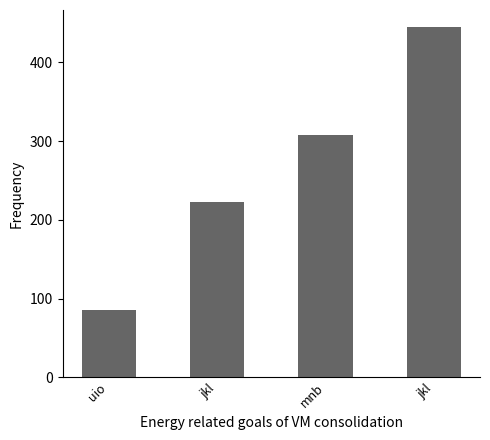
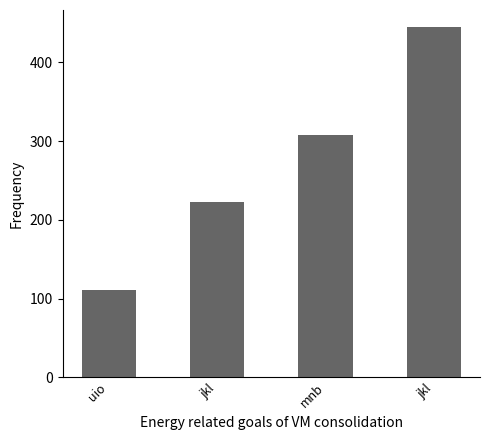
uio: 90 -> 110
